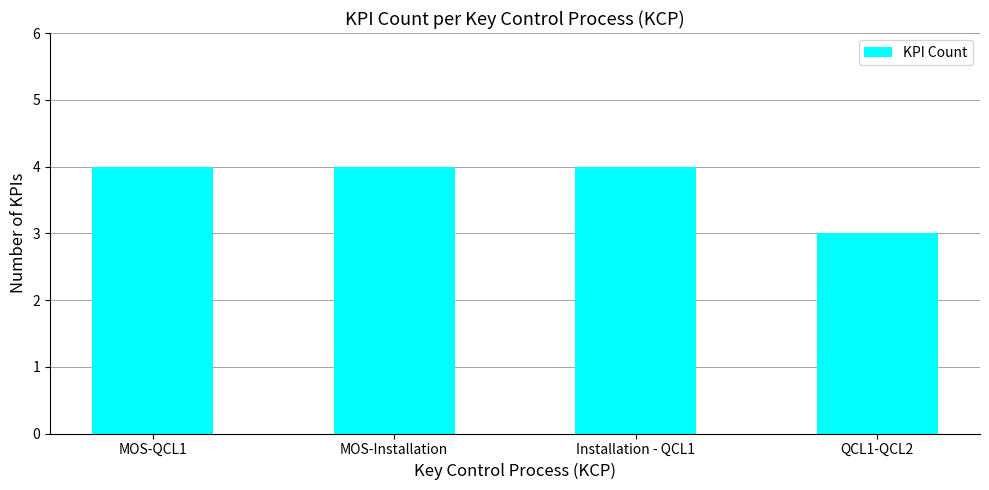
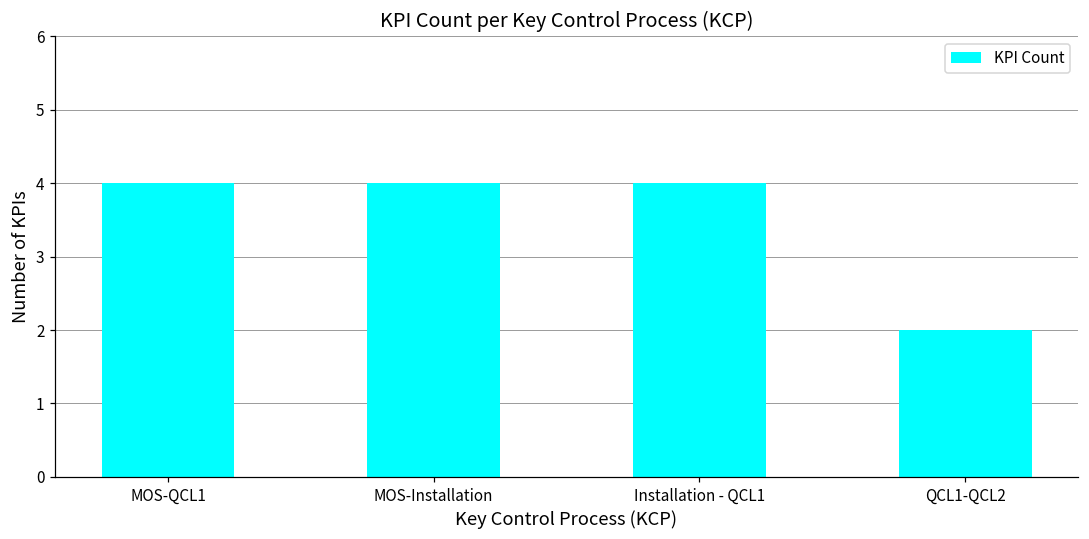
QCL1-QCL2: 3 -> 2
